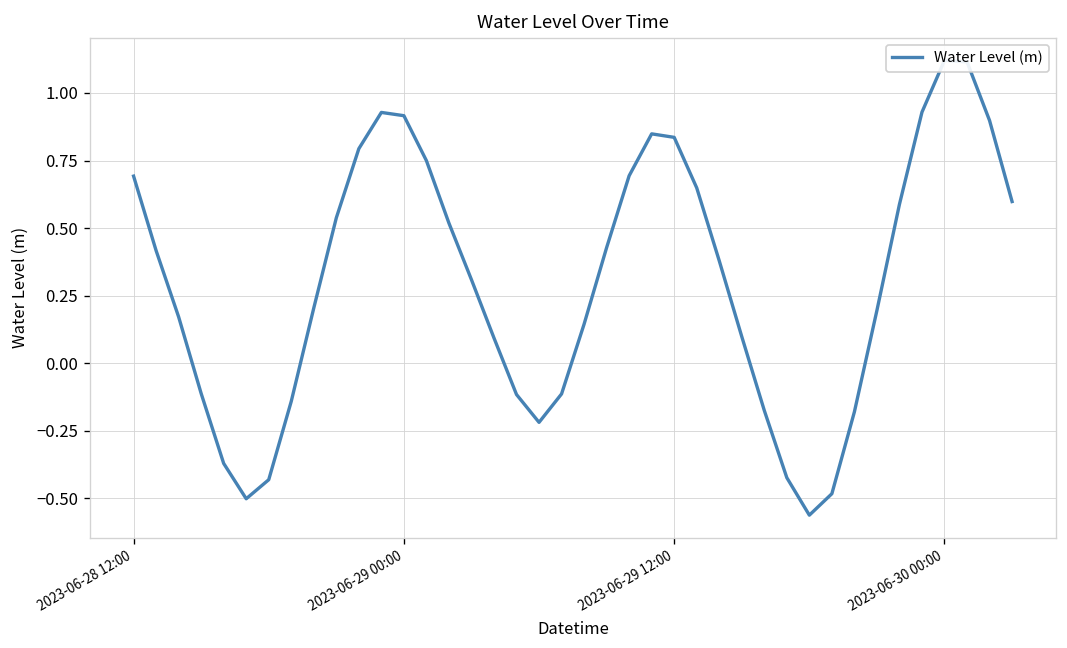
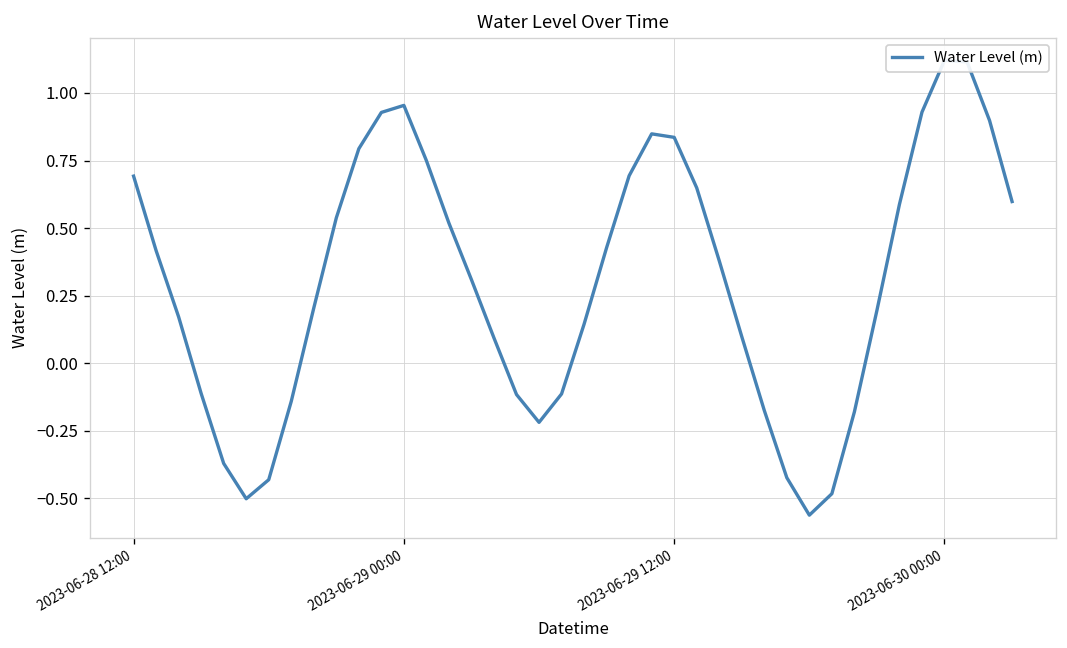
2023-06-29 00:00: 0.92 -> 0.95
